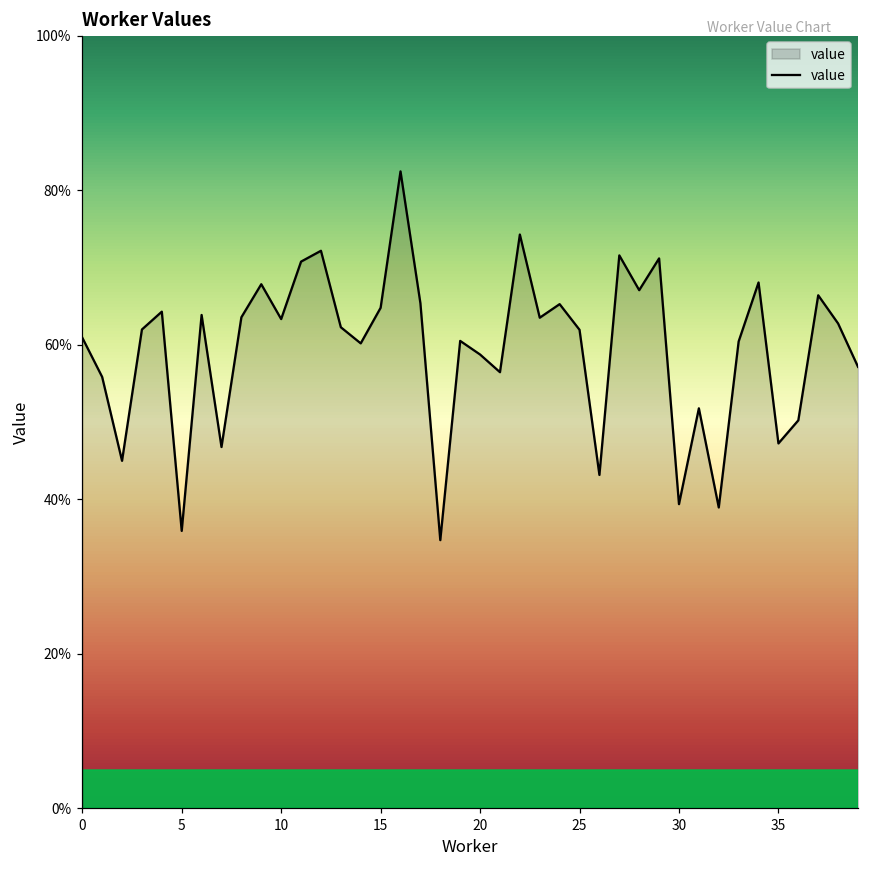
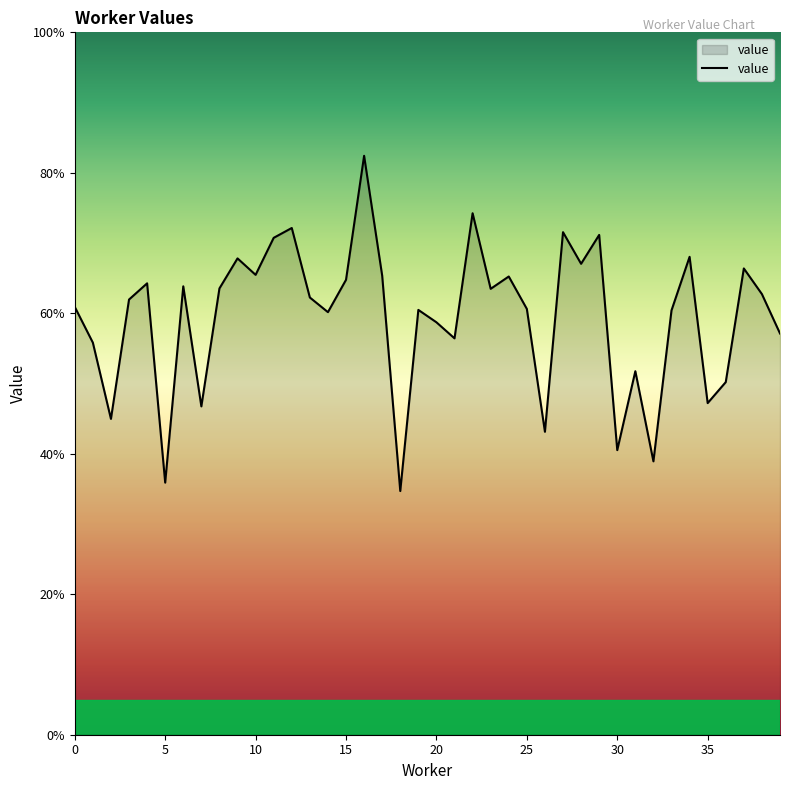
10: 63% -> 65%
25: 62% -> 61%
30: 39% -> 41%
